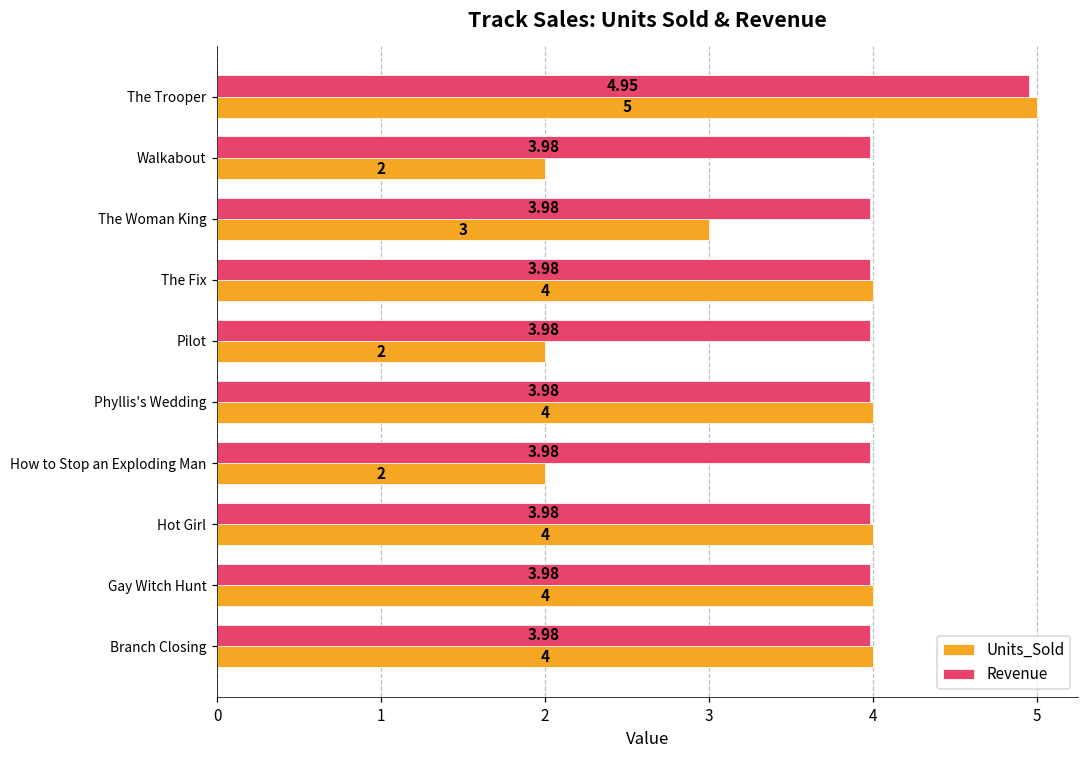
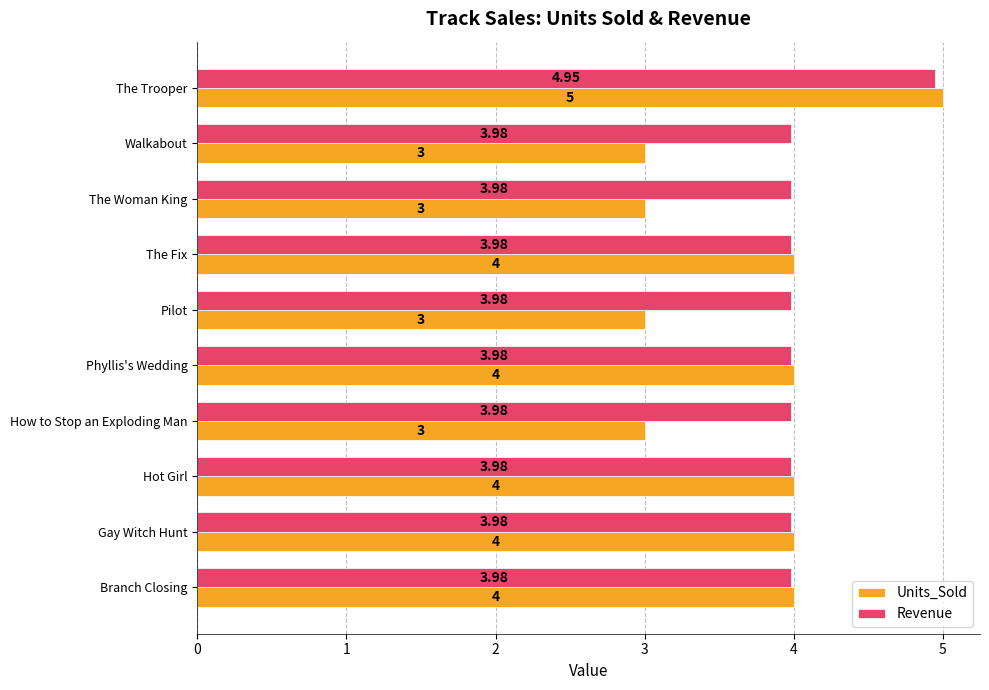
Units_Sold, Walkabout: 2 -> 3
Units_Sold, Pilot: 2 -> 3
Units_Sold, How to Stop an Exploding Man: 2 -> 3
